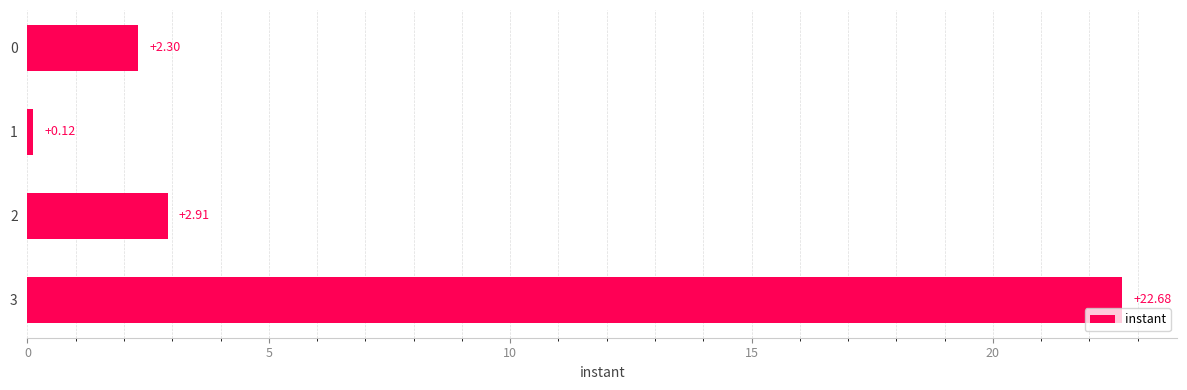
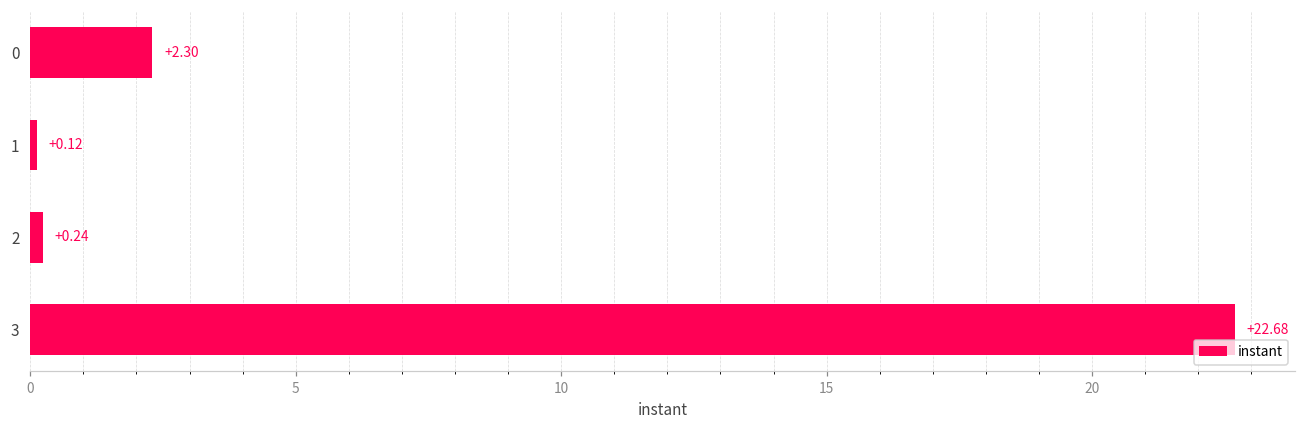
2: +2.91 -> +0.24
